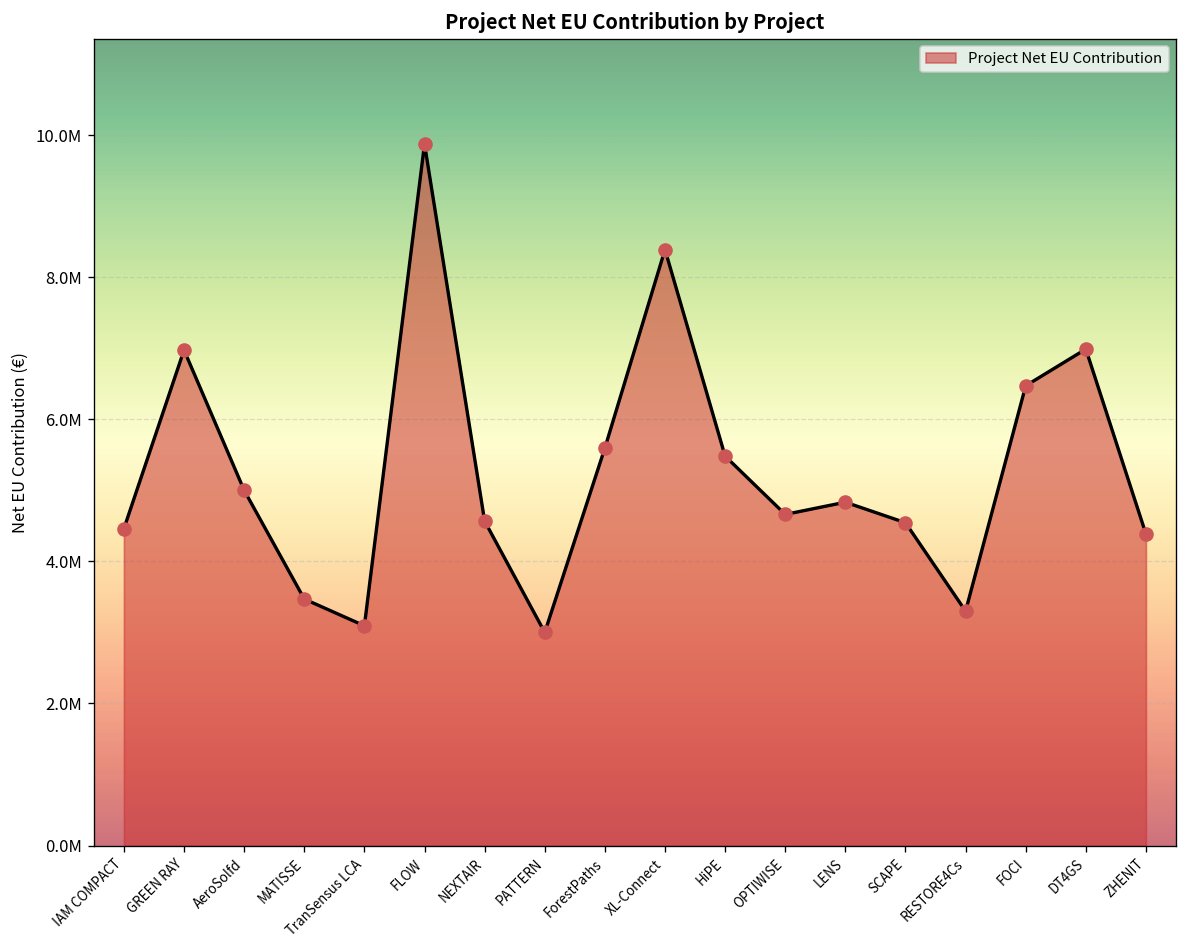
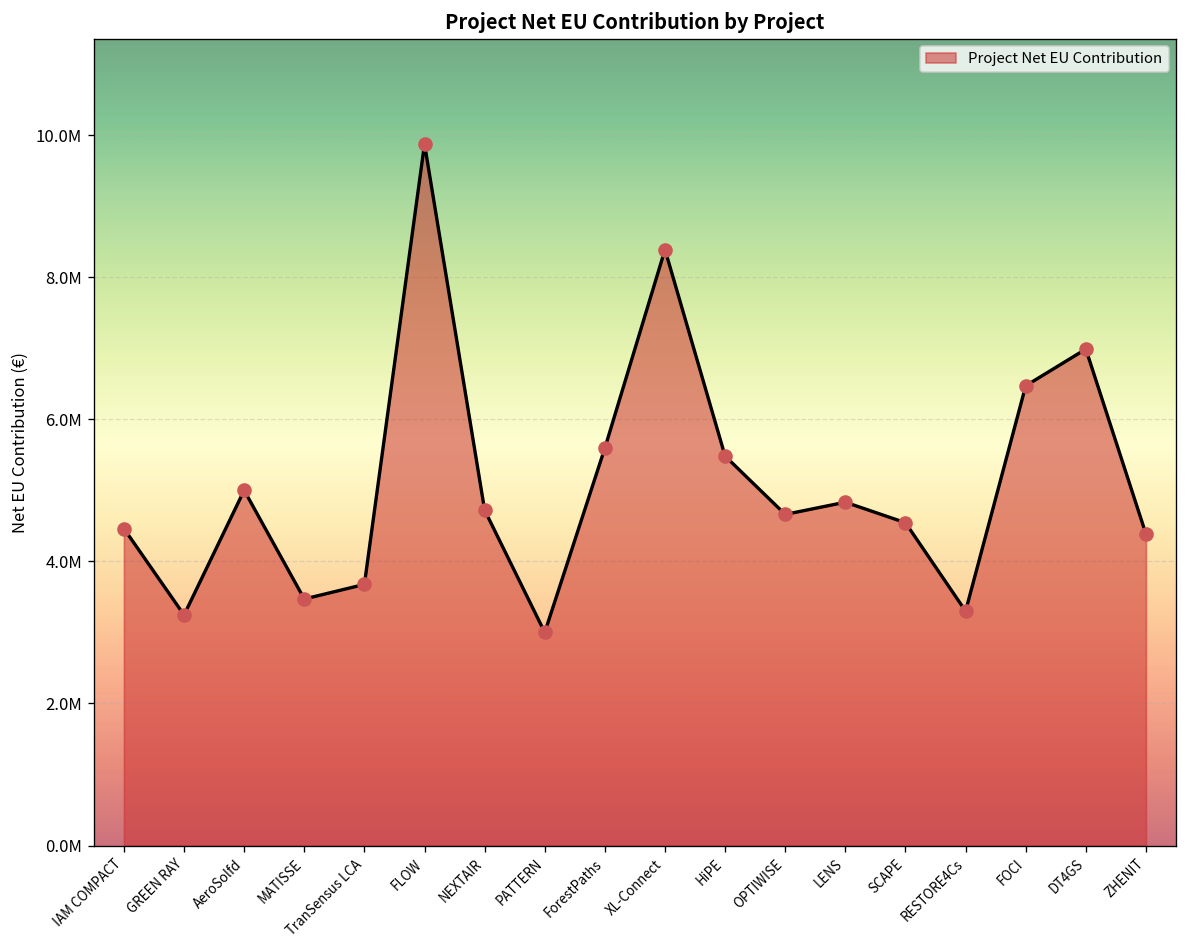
GREEN RAY: 7000000 -> 3200000
TranSensus LCA: 3100000 -> 3700000
NEXTAIR: 4600000 -> 4700000
